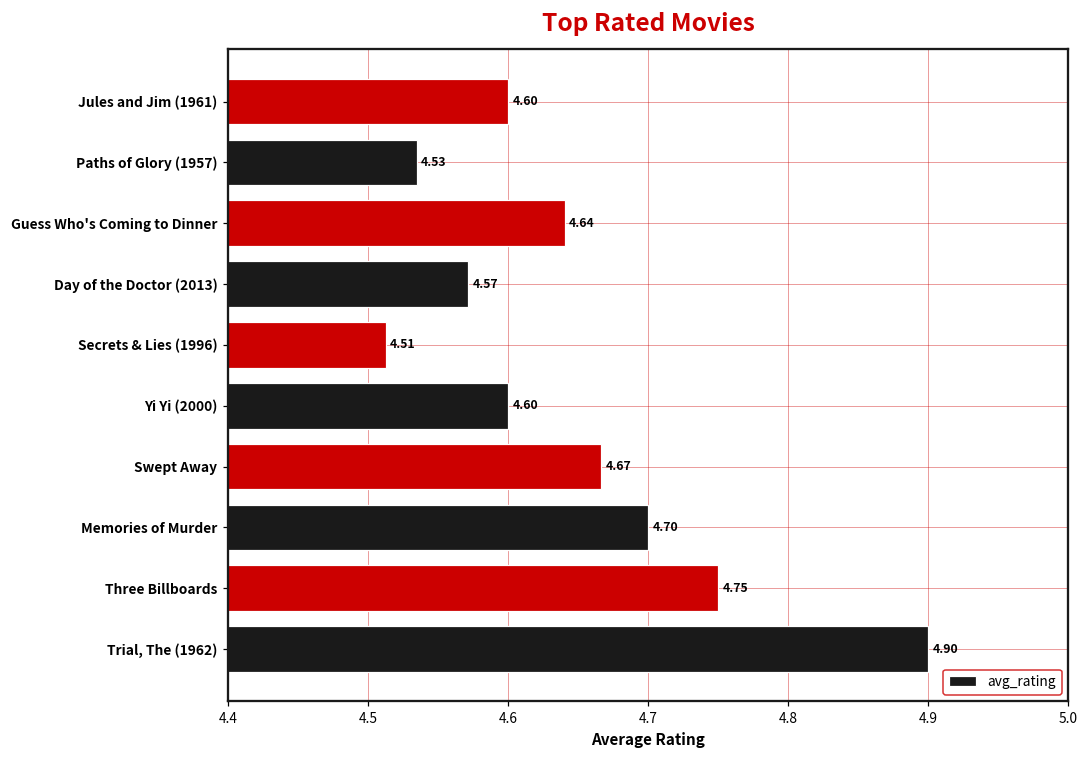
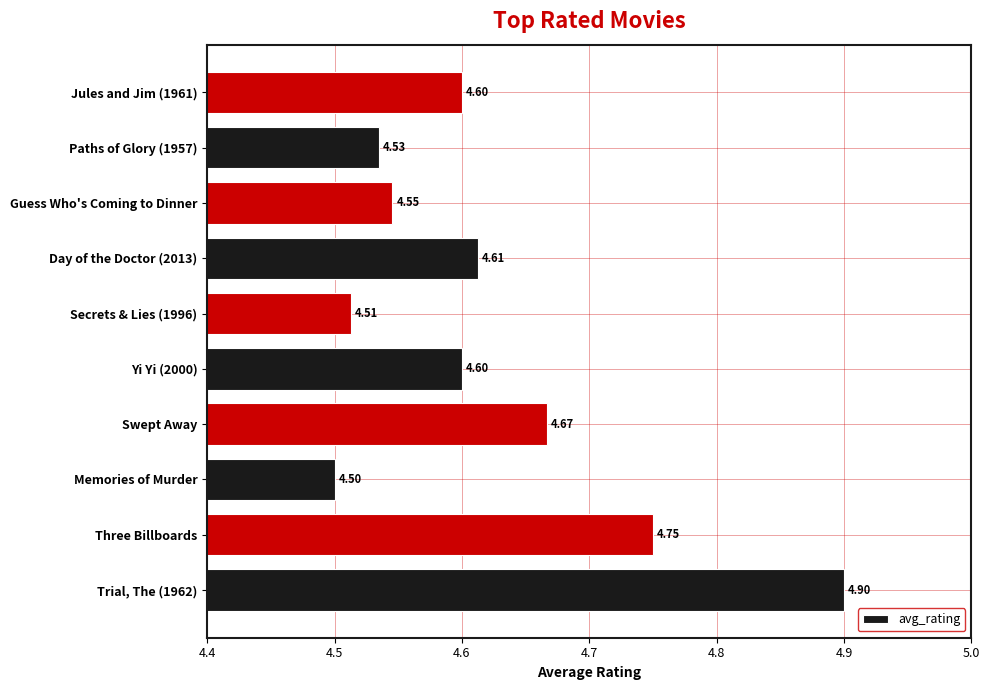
Guess Who's Coming to Dinner: 4.64 -> 4.55
Day of the Doctor (2013): 4.57 -> 4.61
Memories of Murder: 4.70 -> 4.50
